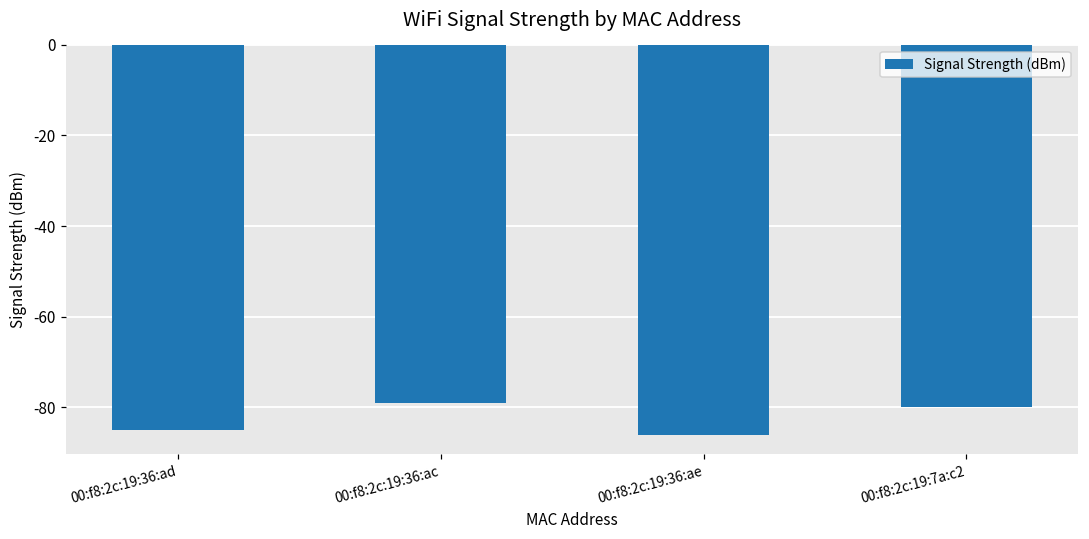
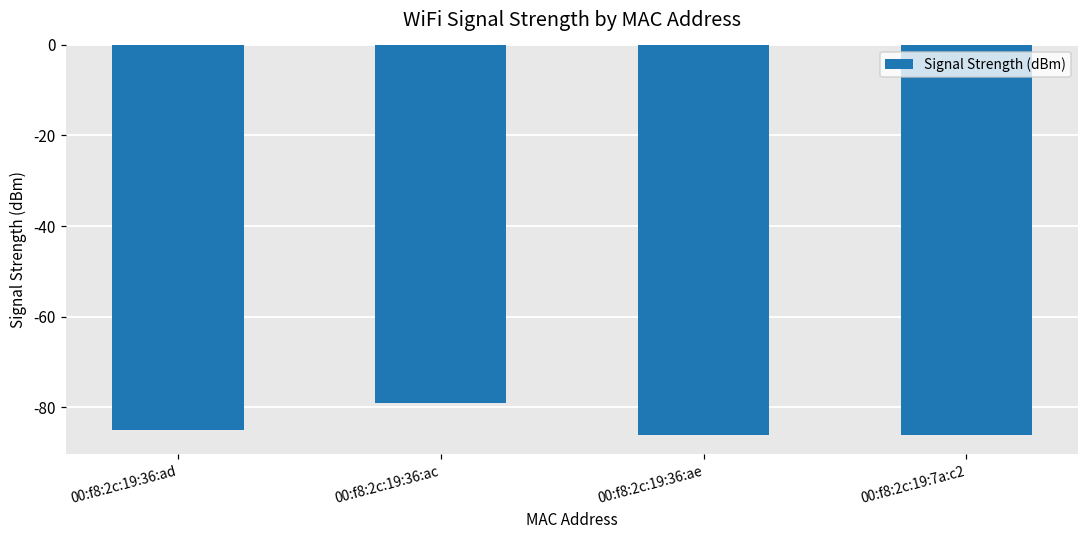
00:f8:2c:19:7a:c2: -80 -> -86
